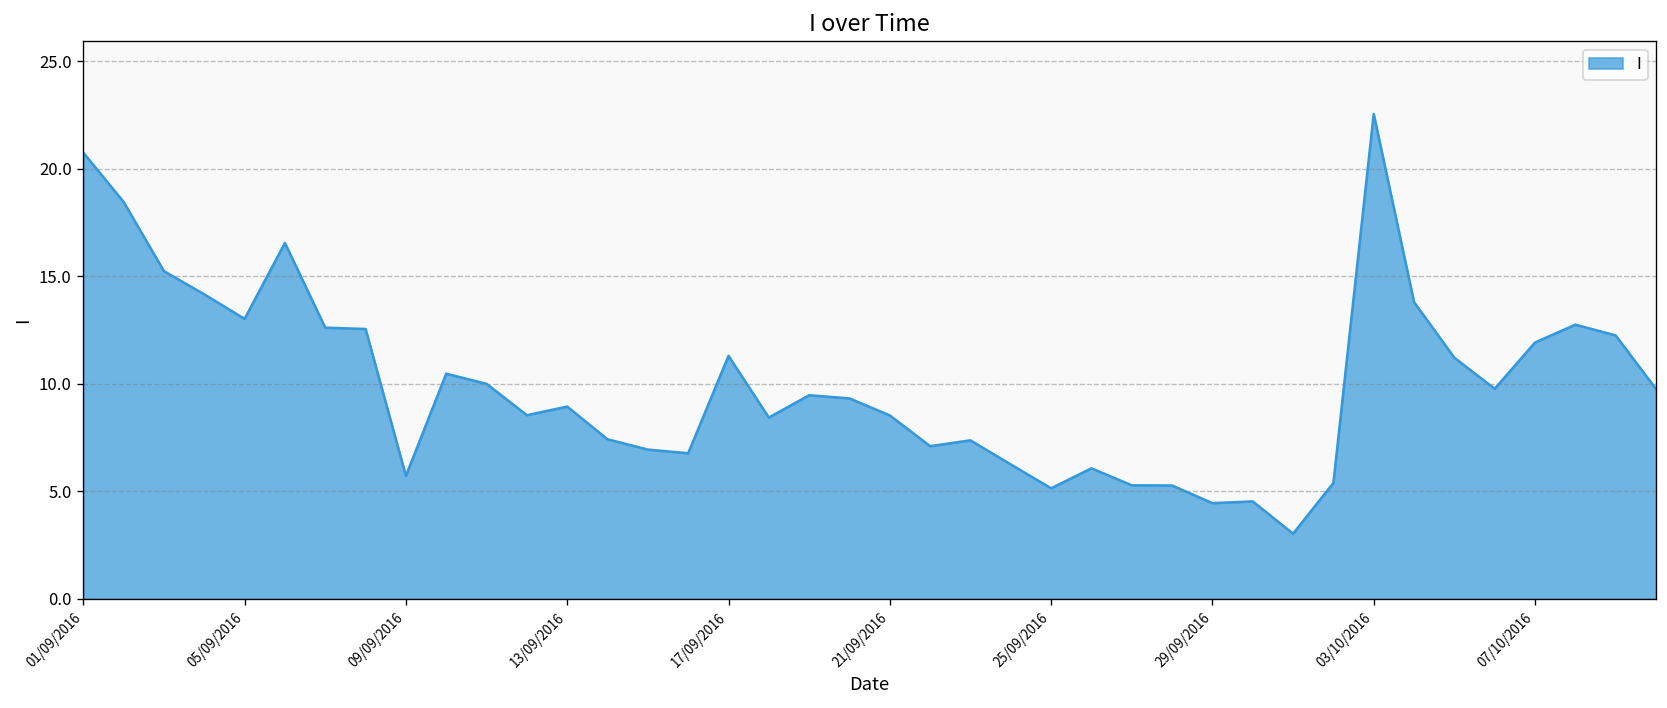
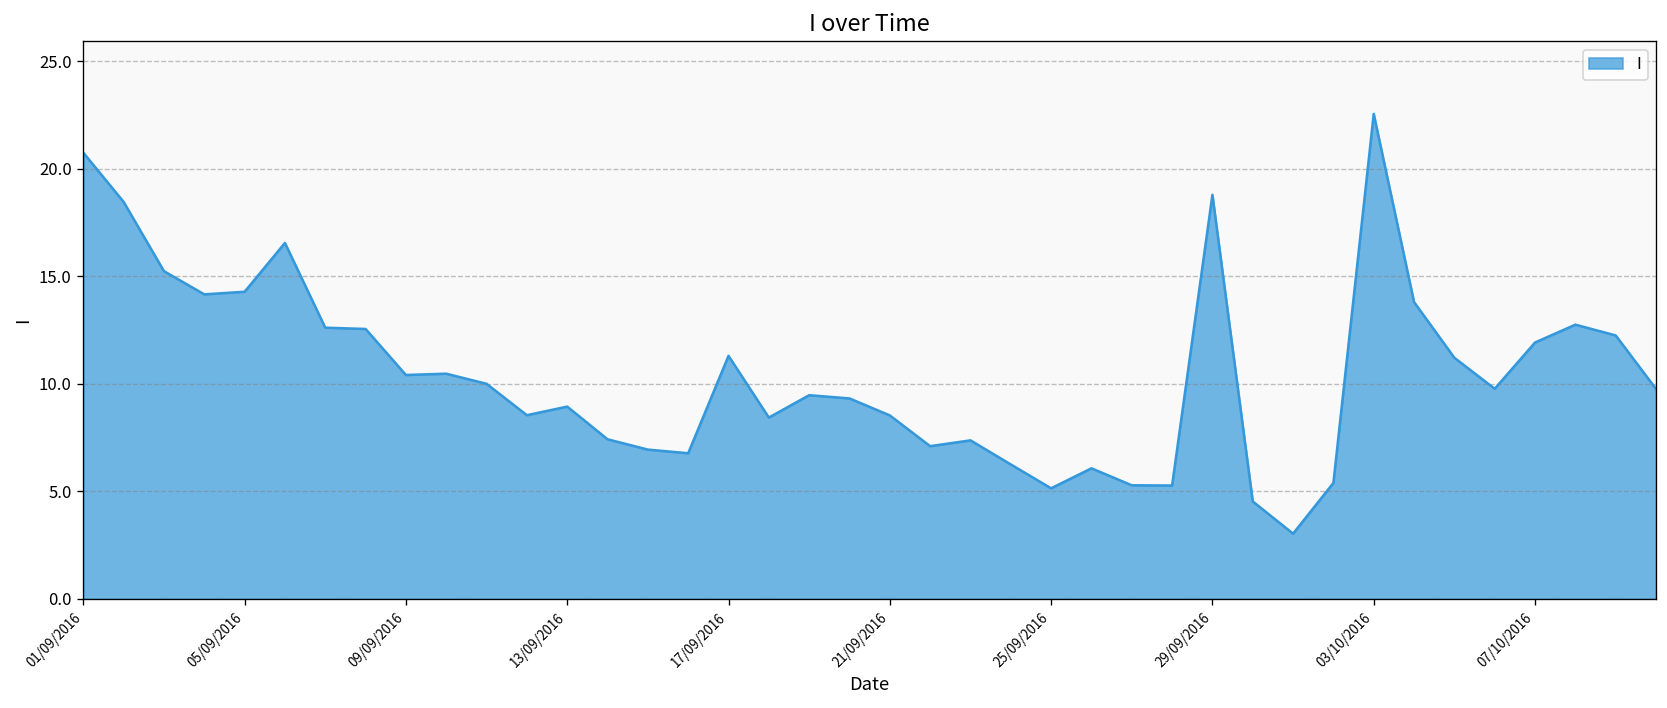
05/09/2016: 13.0 -> 14.3
09/09/2016: 5.7 -> 10.4
29/09/2016: 4.5 -> 18.8
